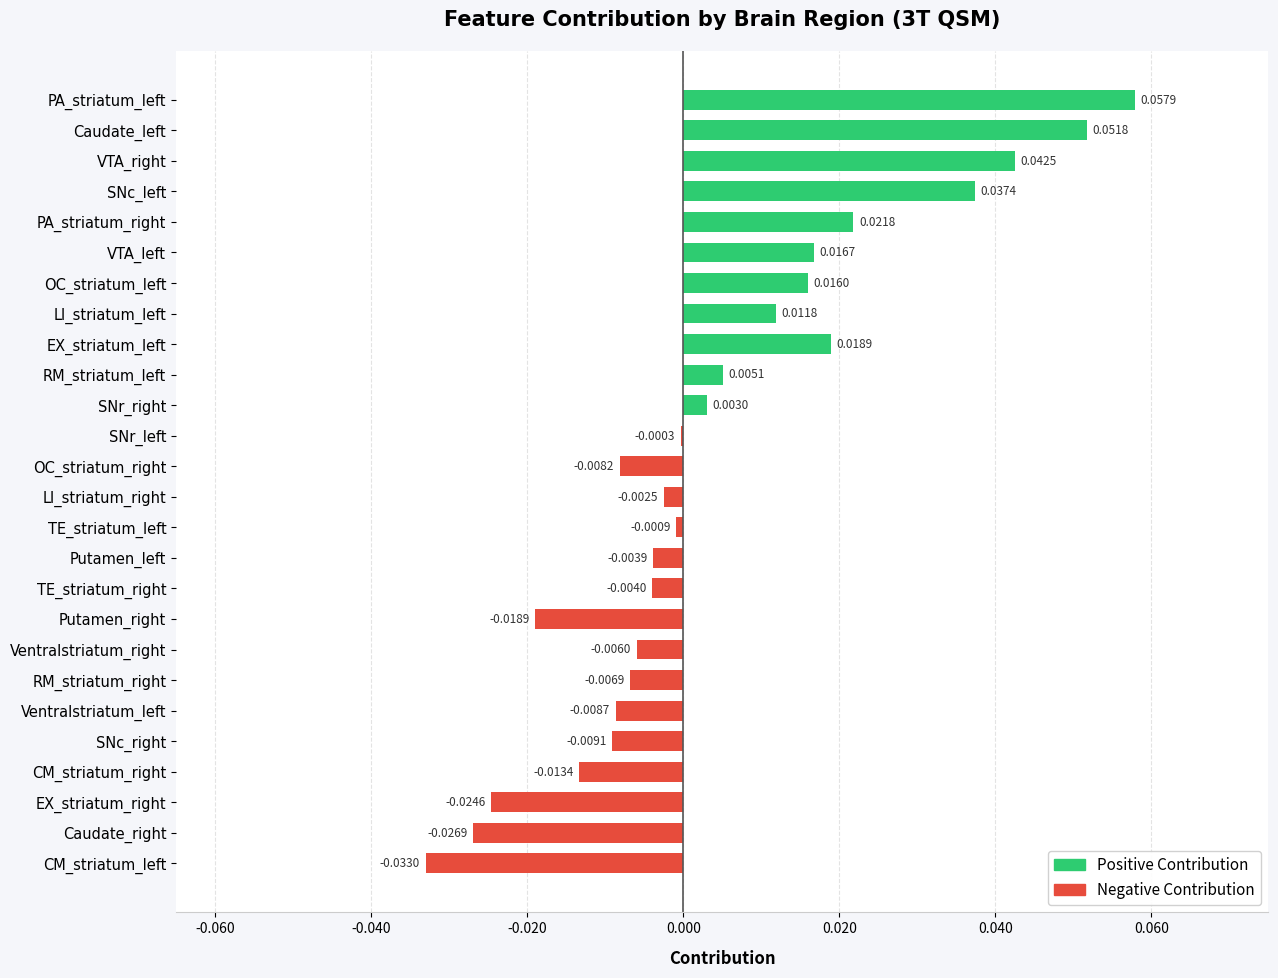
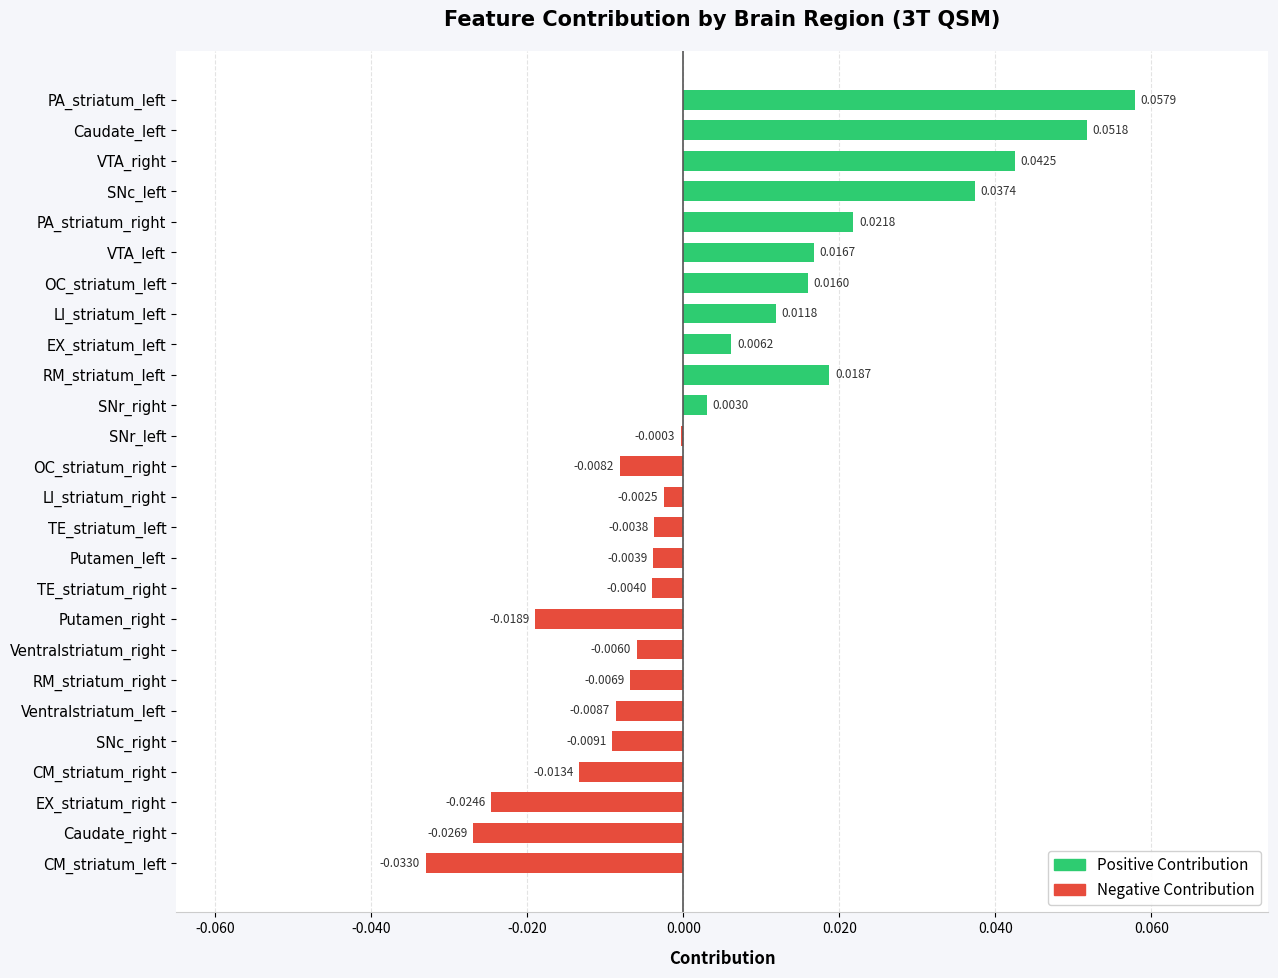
EX_striatum_left: 0.0189 -> 0.0062
RM_striatum_left: 0.0051 -> 0.0187
TE_striatum_left: -0.0009 -> -0.0038
